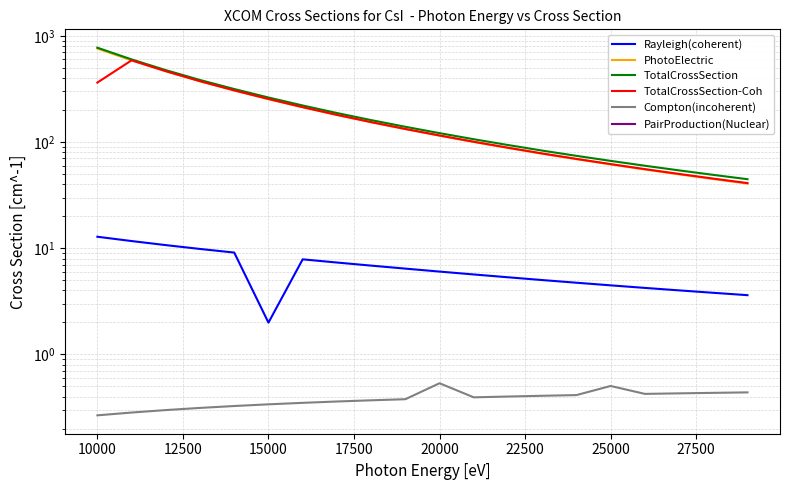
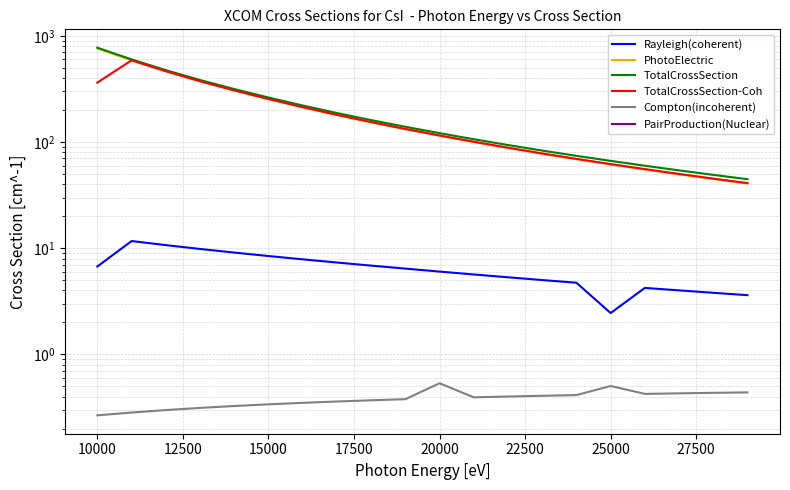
Rayleigh(coherent), 10000: 13 -> 7
Rayleigh(coherent), 15000: 2.0 -> 8
Rayleigh(coherent), 25000: 4.5 -> 2.5
